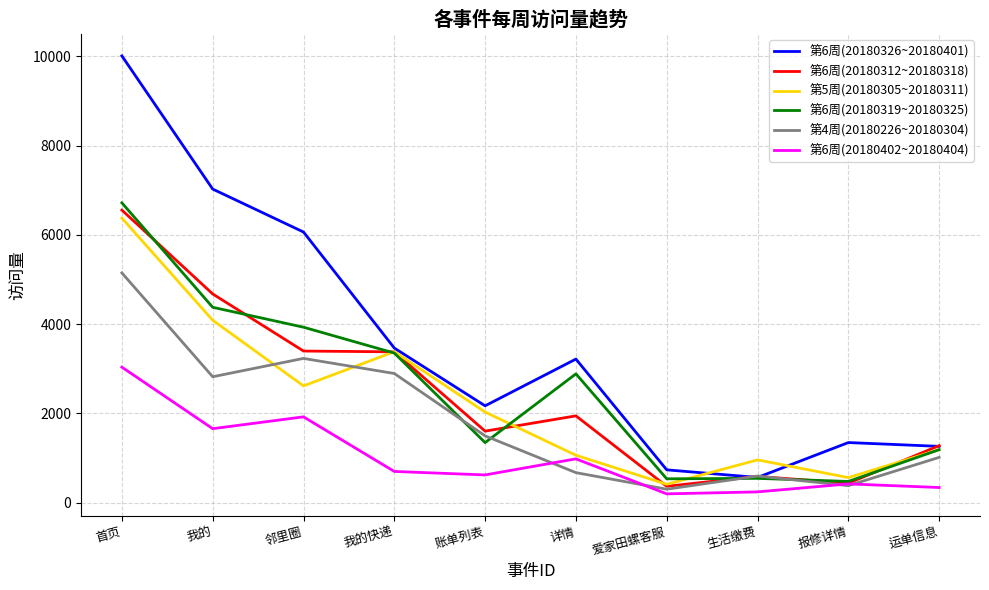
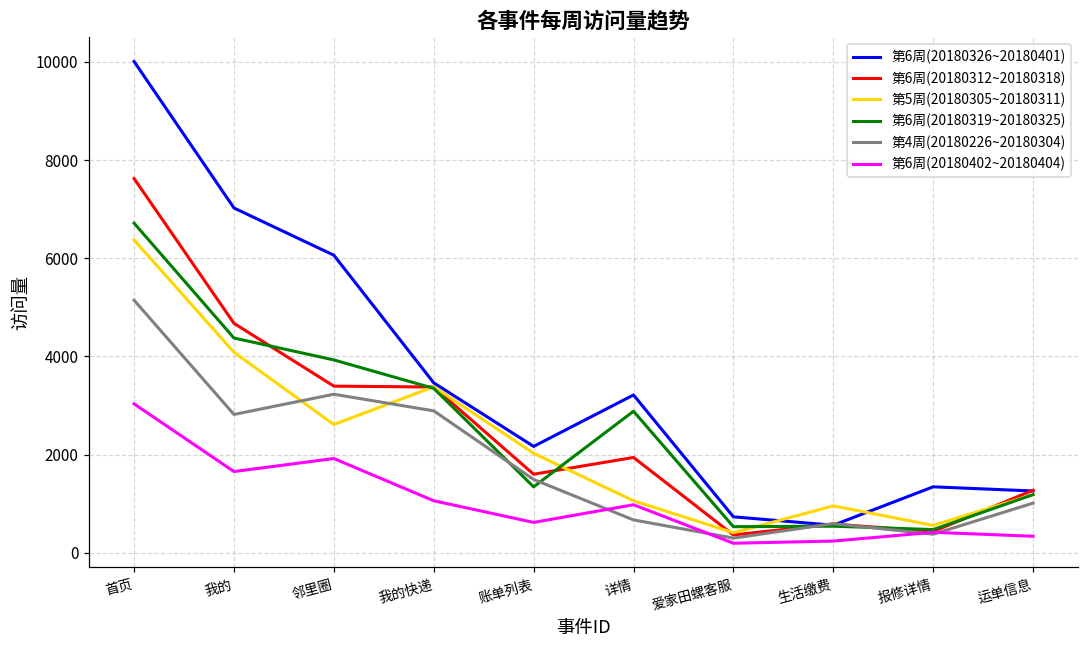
第6周(20180312~20180318), 首页: 6600 -> 7600
第6周(20180402~20180404), 我的快递: 700 -> 1100
